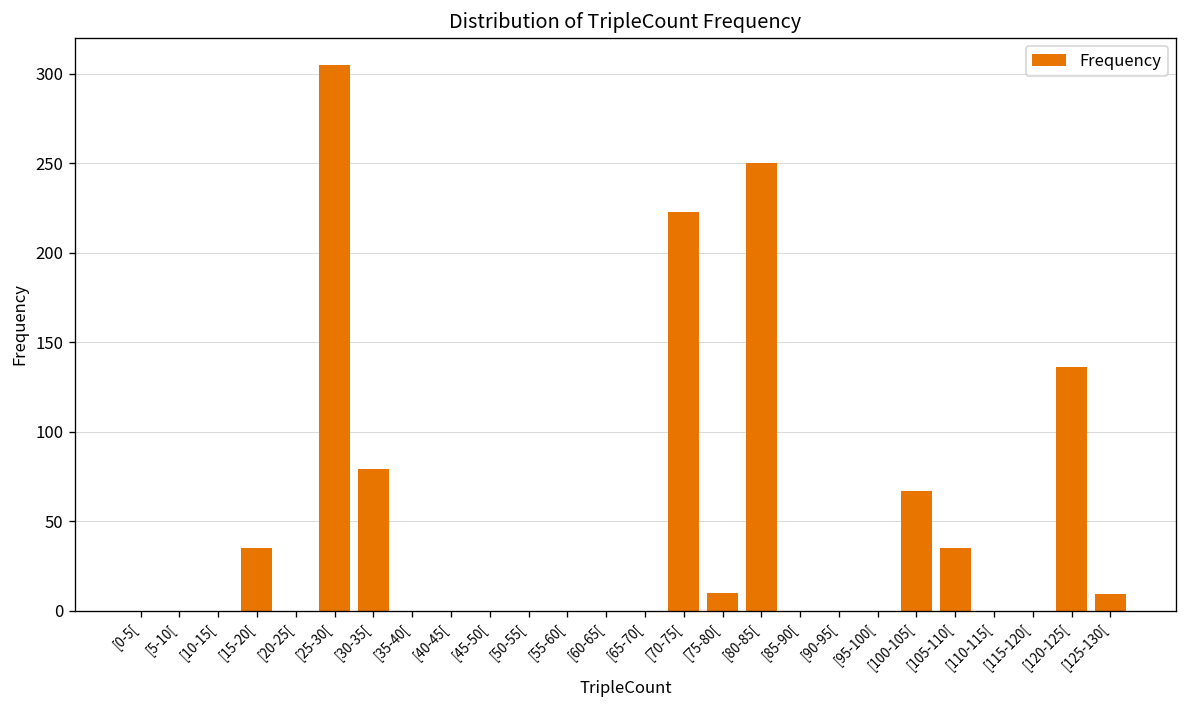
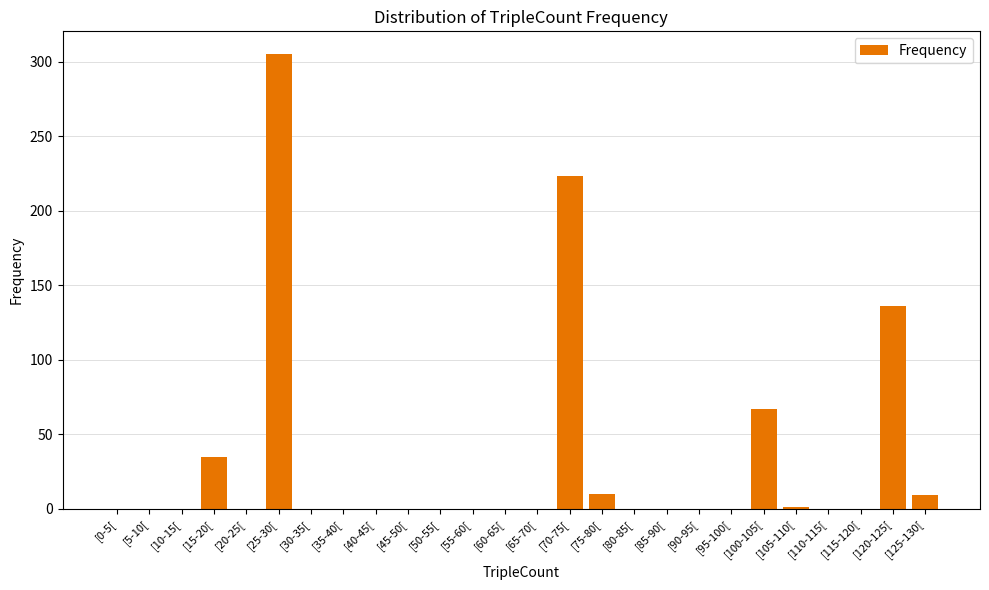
[30-35[: 79 -> 0
[80-85[: 250 -> 0
[105-110[: 35 -> 1
